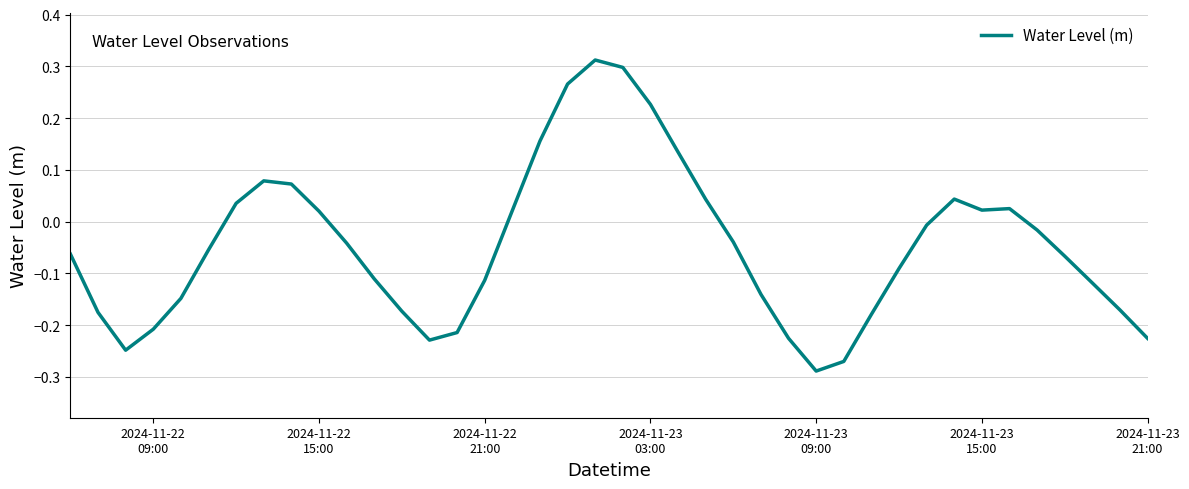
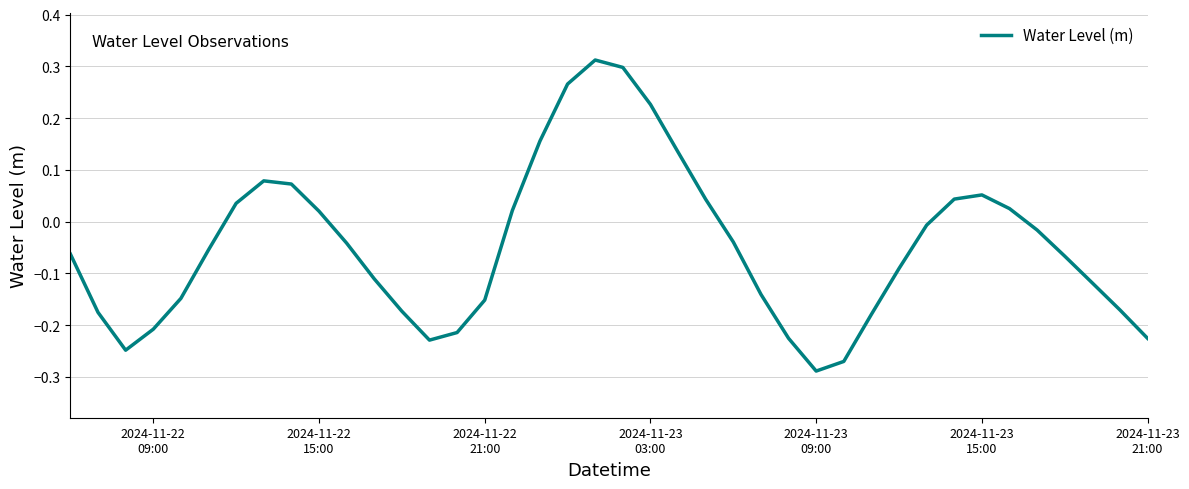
2024-11-22 21:00: -0.11 -> -0.15
2024-11-23 15:00: 0.02 -> 0.05
